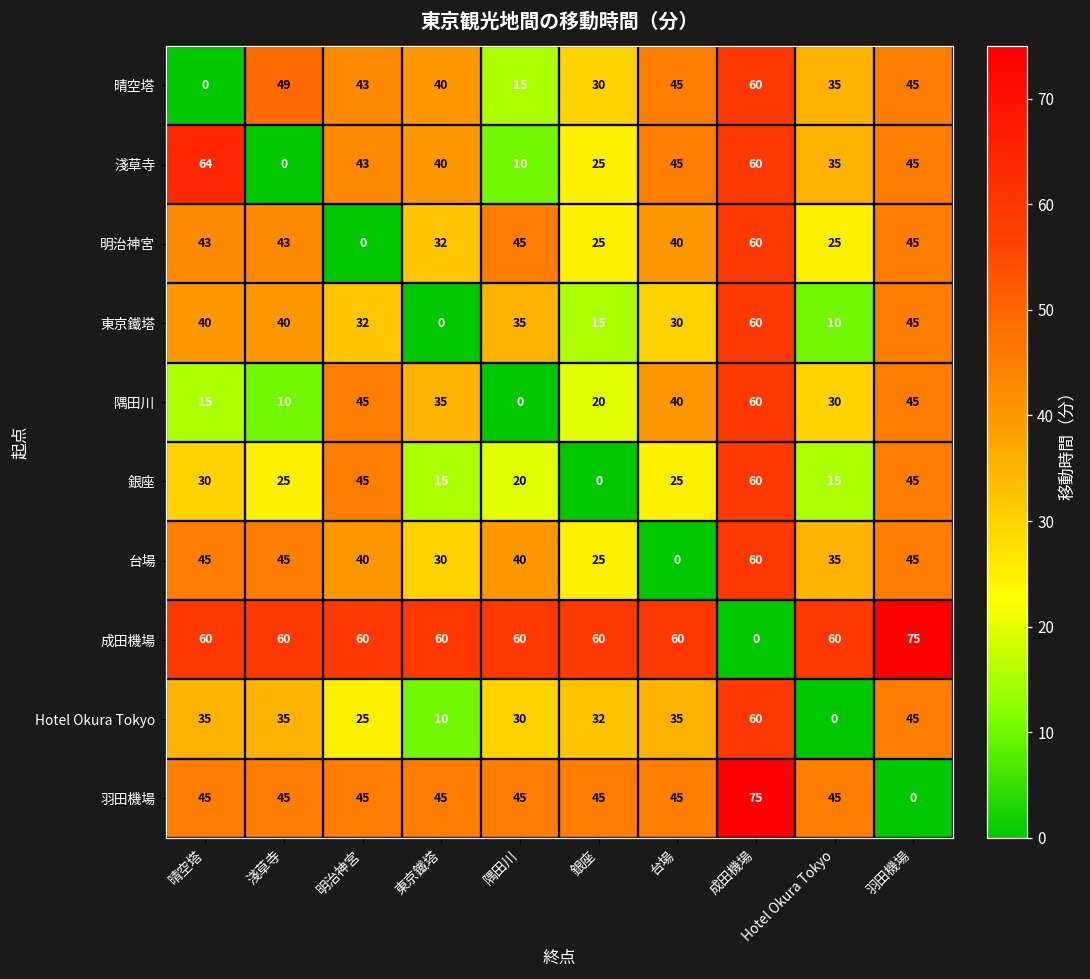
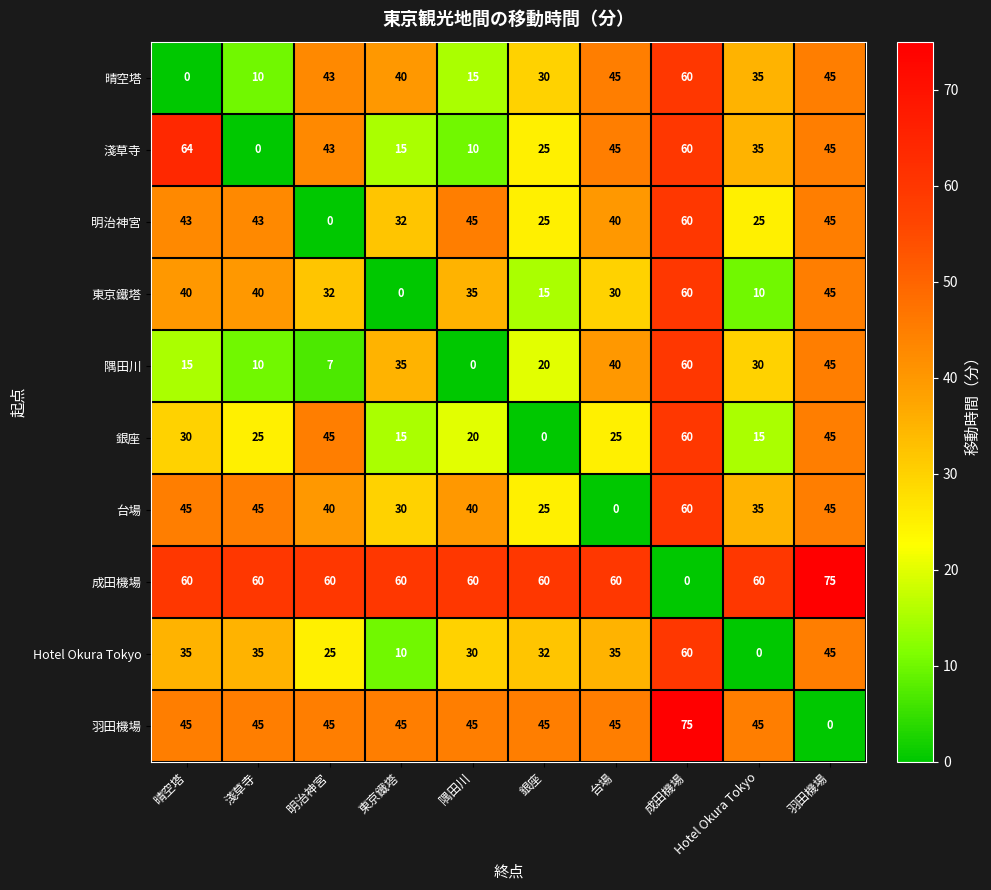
晴空塔, 淺草寺: 49 -> 10
淺草寺, 東京鐵塔: 40 -> 15
隅田川, 明治神宮: 45 -> 7
